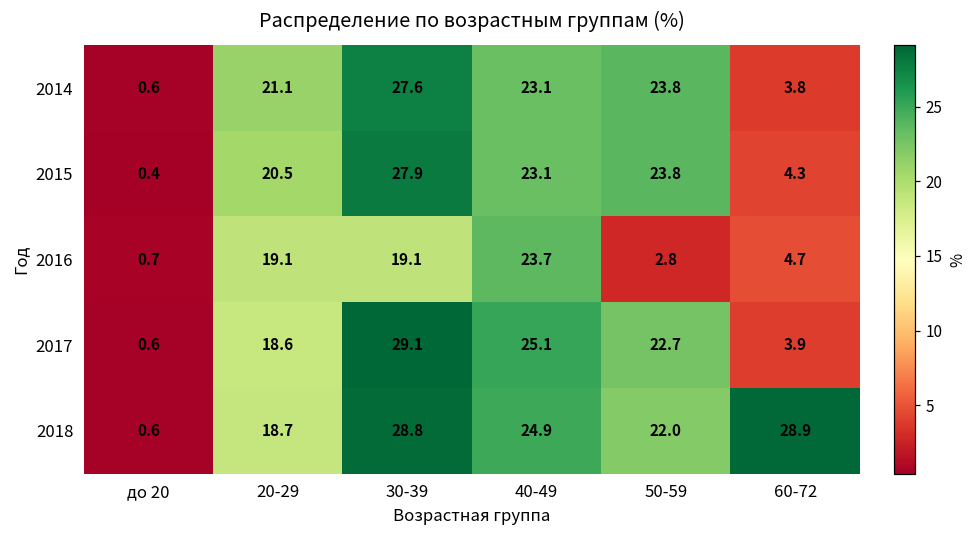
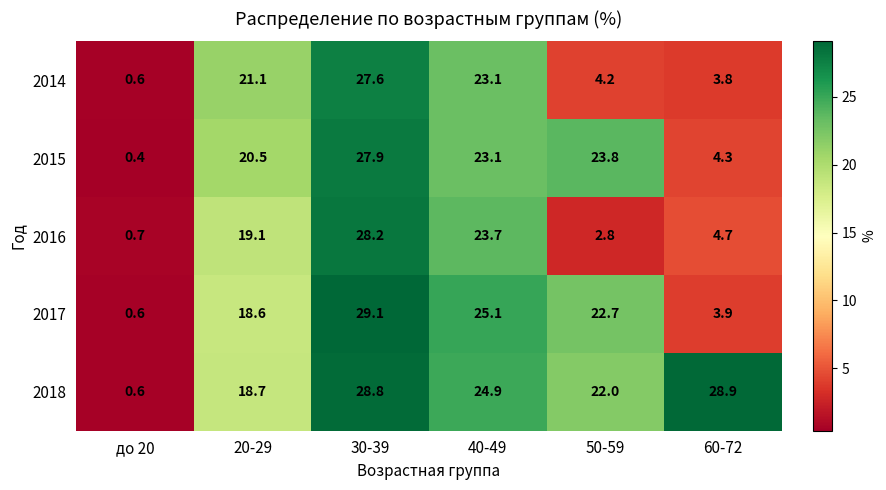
2014, 50-59: 23.8 -> 4.2
2016, 30-39: 19.1 -> 28.2
